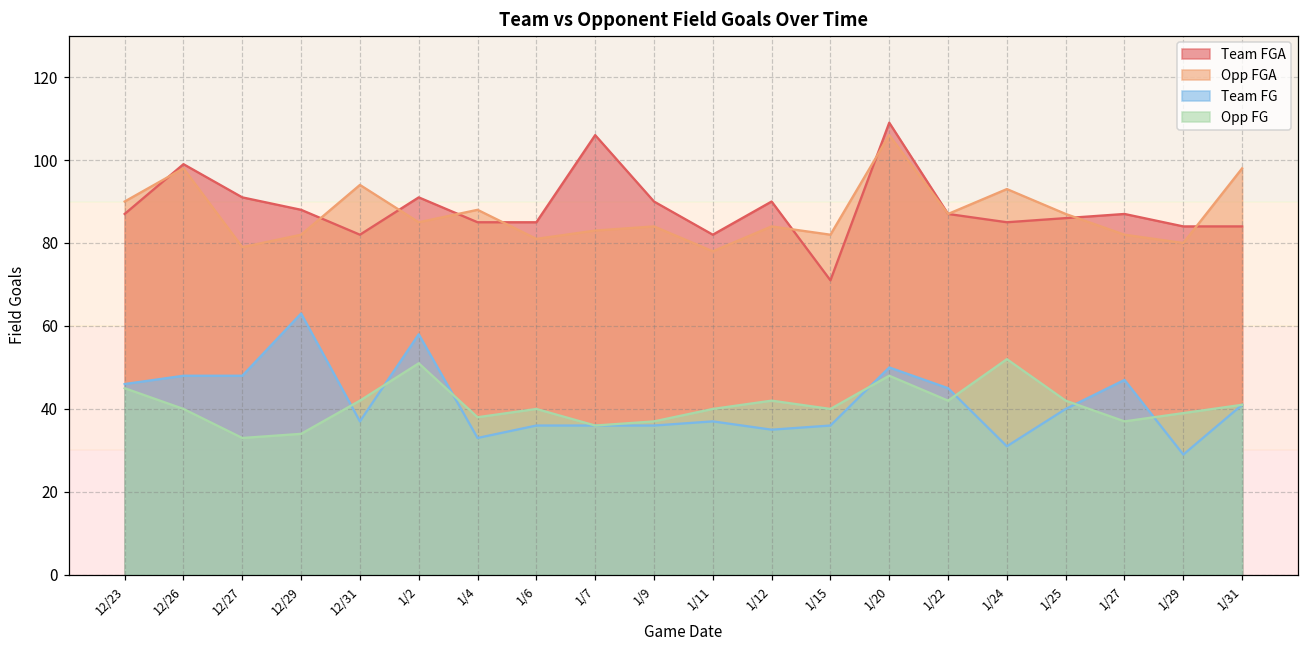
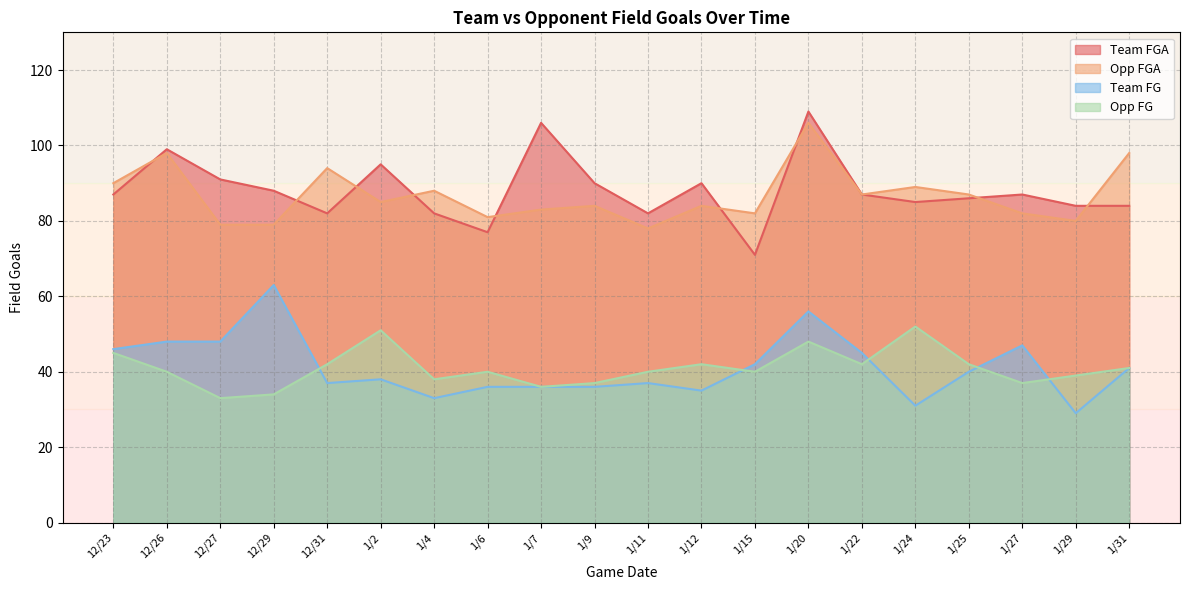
Opp FGA, 12/29: 82 -> 79
Team FGA, 1/2: 91 -> 95
Team FG, 1/2: 58 -> 38
Team FGA, 1/4: 85 -> 82
Team FGA, 1/6: 85 -> 77
Team FG, 1/15: 36 -> 42
Team FG, 1/20: 50 -> 56
Opp FGA, 1/24: 93 -> 89
